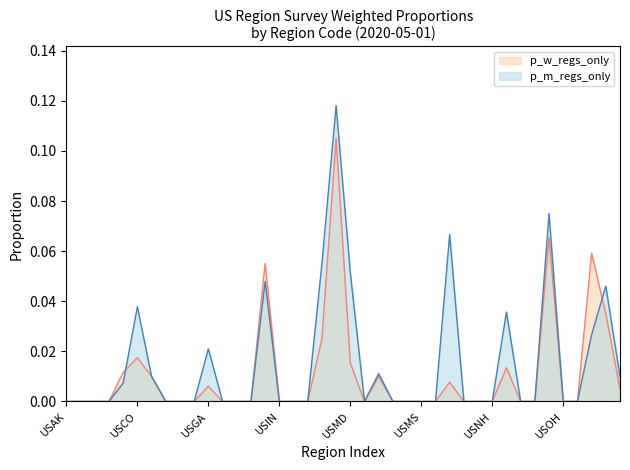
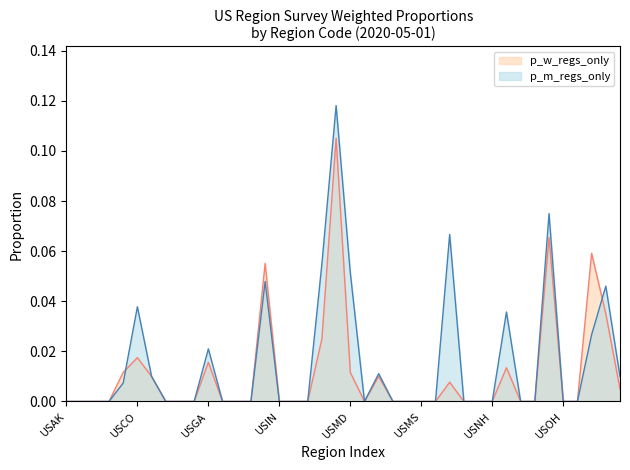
p_w_regs_only, USGA: 0.006 -> 0.016
p_w_regs_only, USMD: 0.015 -> 0.012
